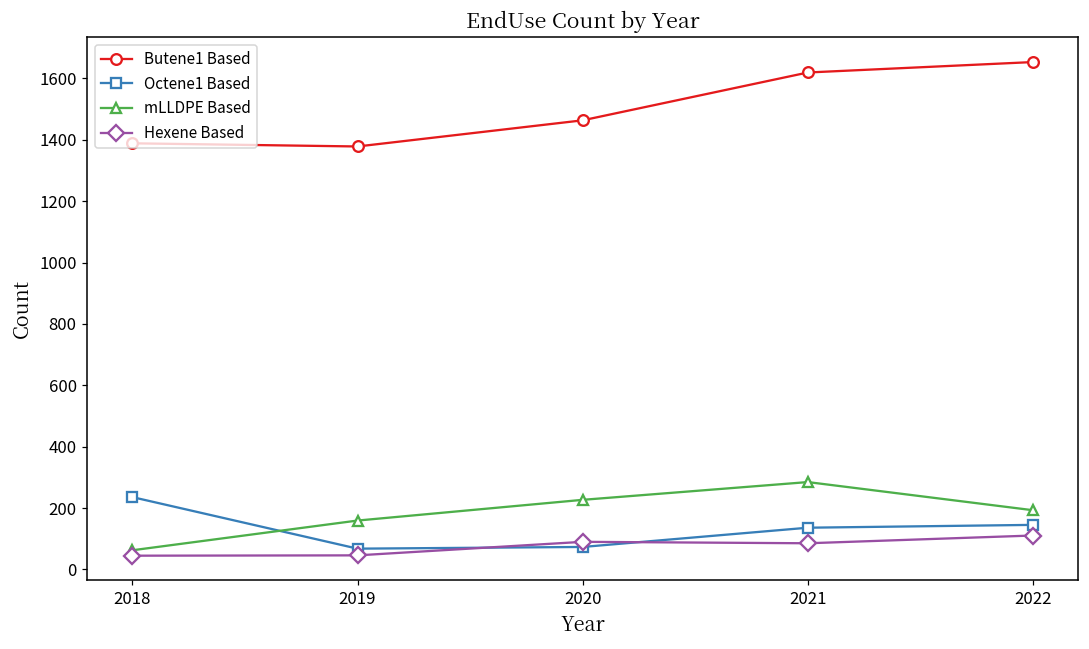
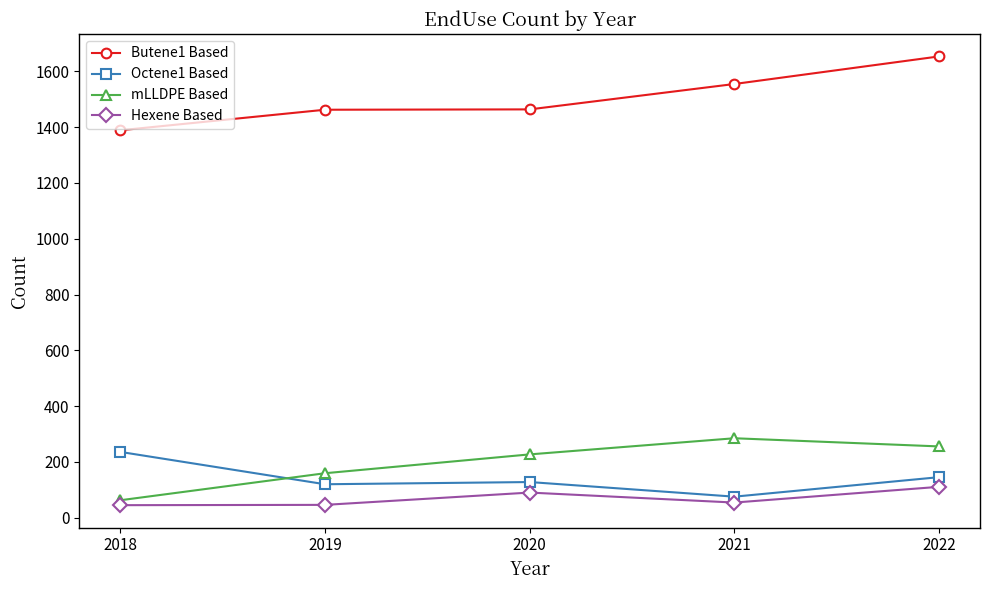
Butene1 Based, 2019: 1380 -> 1460
Octene1 Based, 2019: 70 -> 120
Octene1 Based, 2020: 70 -> 130
Butene1 Based, 2021: 1620 -> 1550
Octene1 Based, 2021: 140 -> 80
Hexene Based, 2021: 90 -> 50
mLLDPE Based, 2022: 190 -> 260
